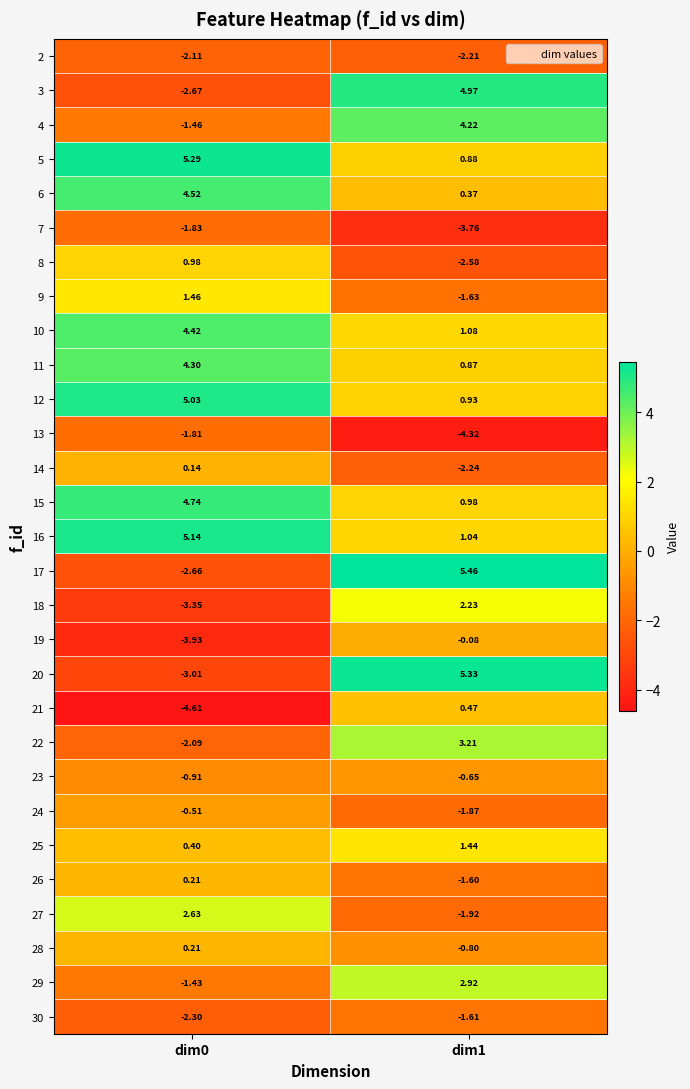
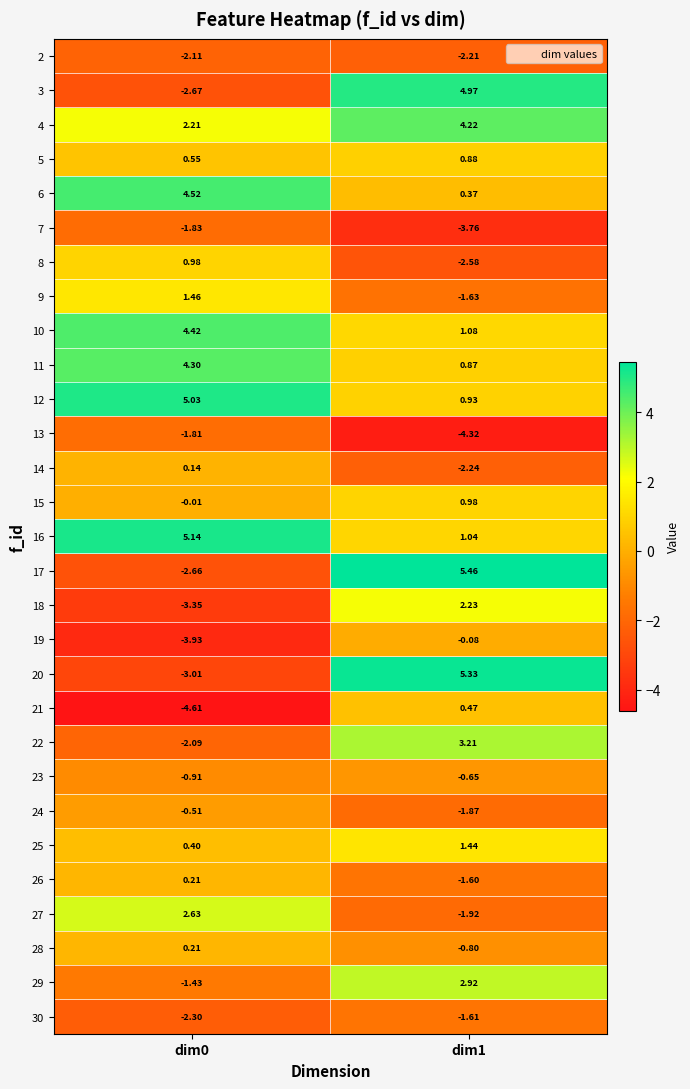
4, dim0: -1.46 -> 2.21
5, dim0: 5.29 -> 0.55
15, dim0: 4.74 -> -0.01
